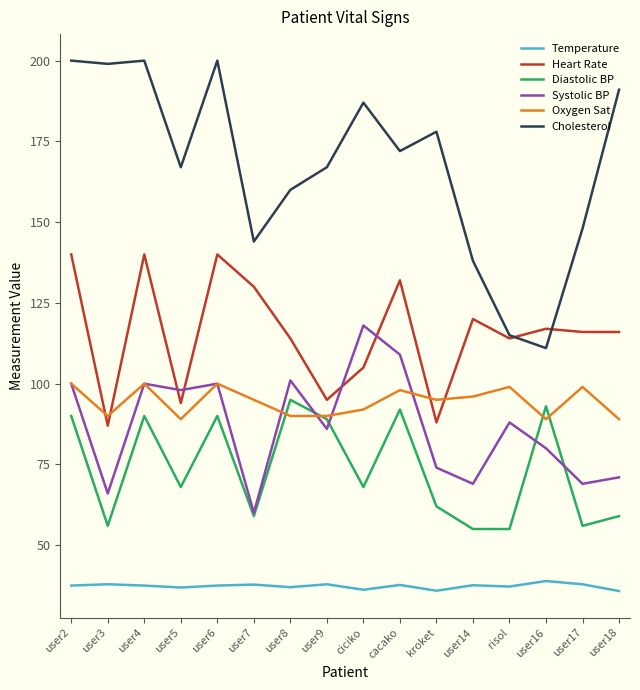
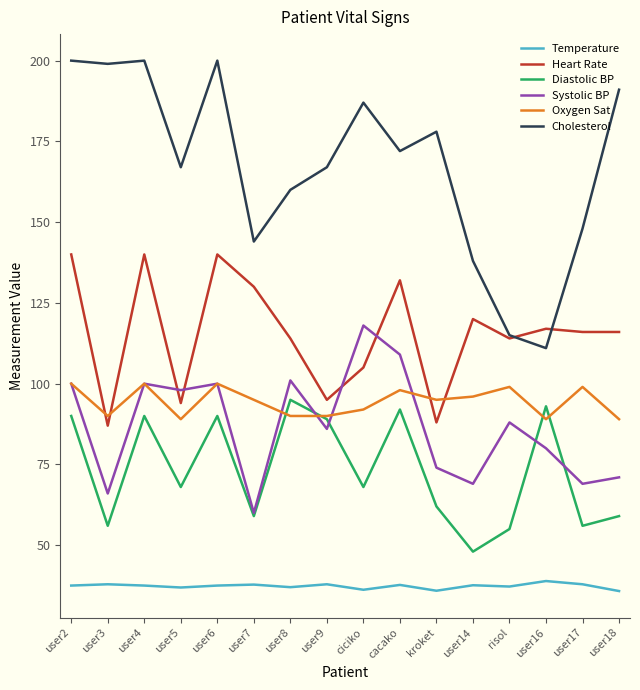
Diastolic BP, user14: 55 -> 48
